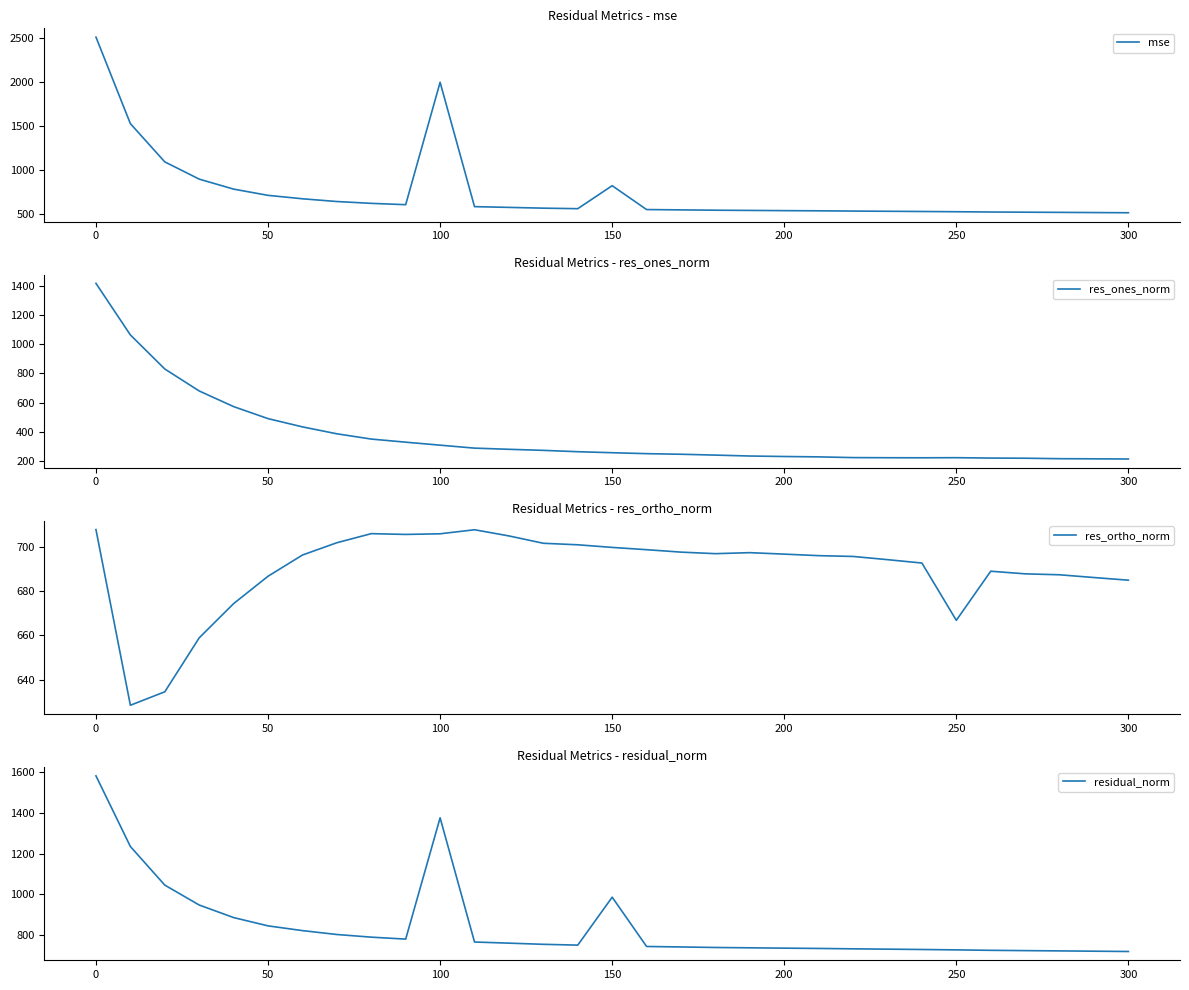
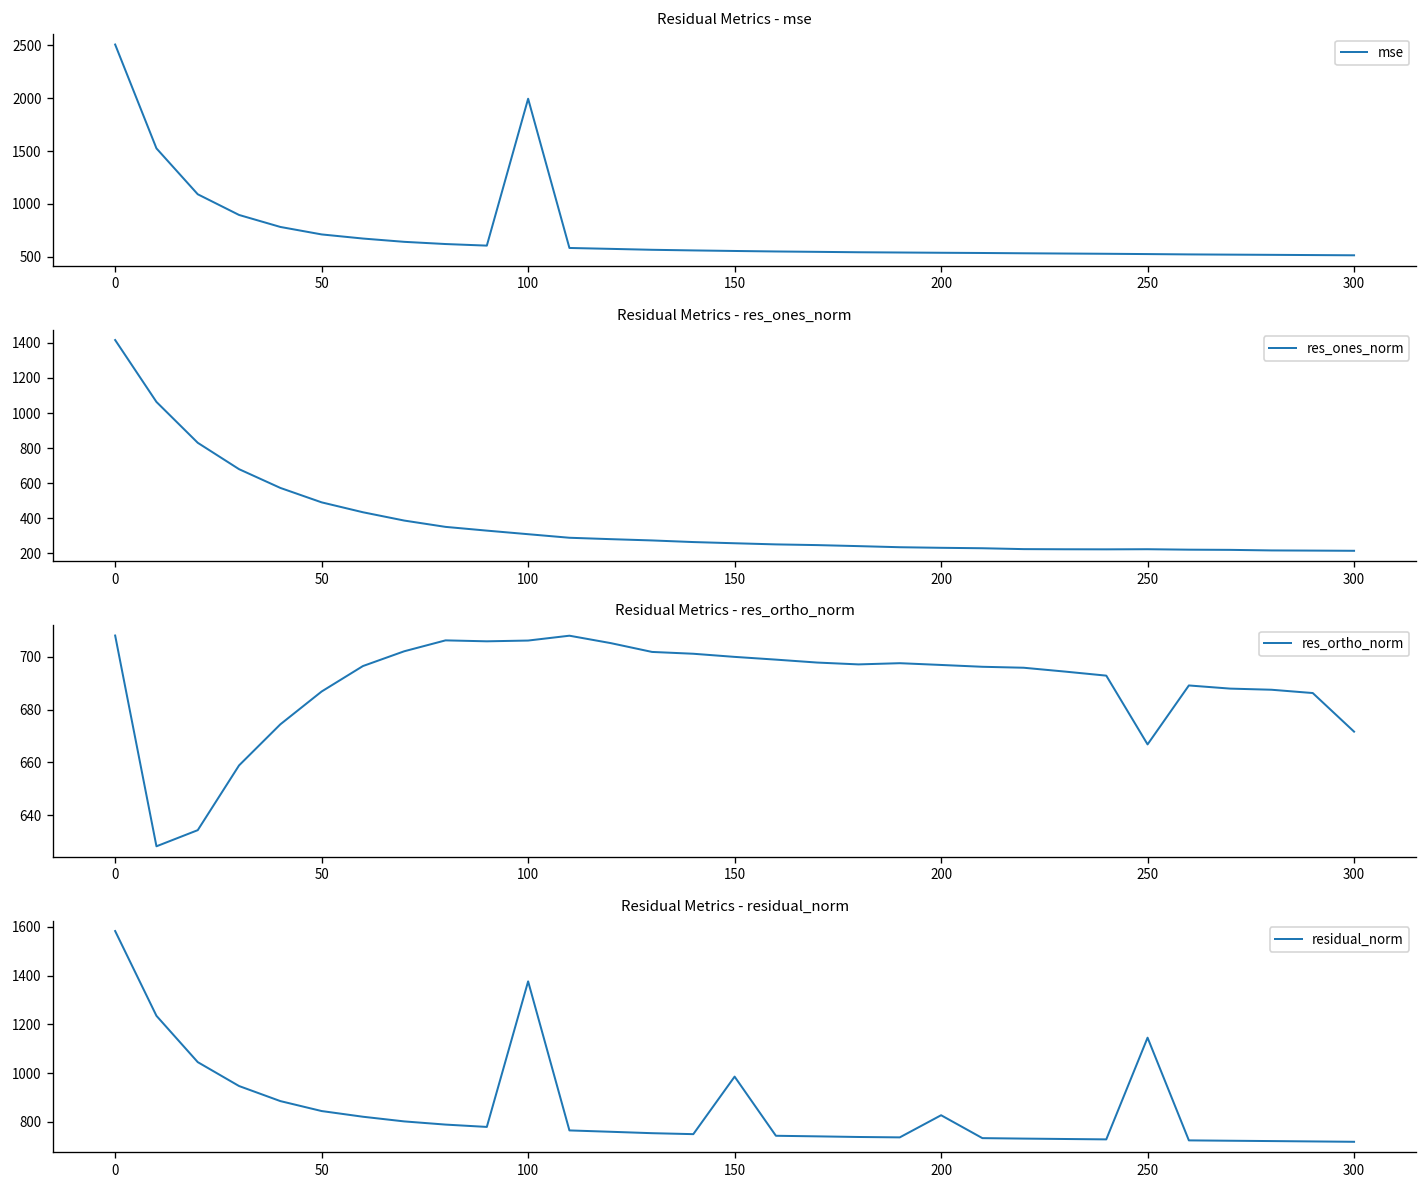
Residual Metrics - mse, 150: 800 -> 600
Residual Metrics - res_ortho_norm, 300: 685 -> 672
Residual Metrics - residual_norm, 200: 730 -> 830
Residual Metrics - residual_norm, 250: 730 -> 1150
